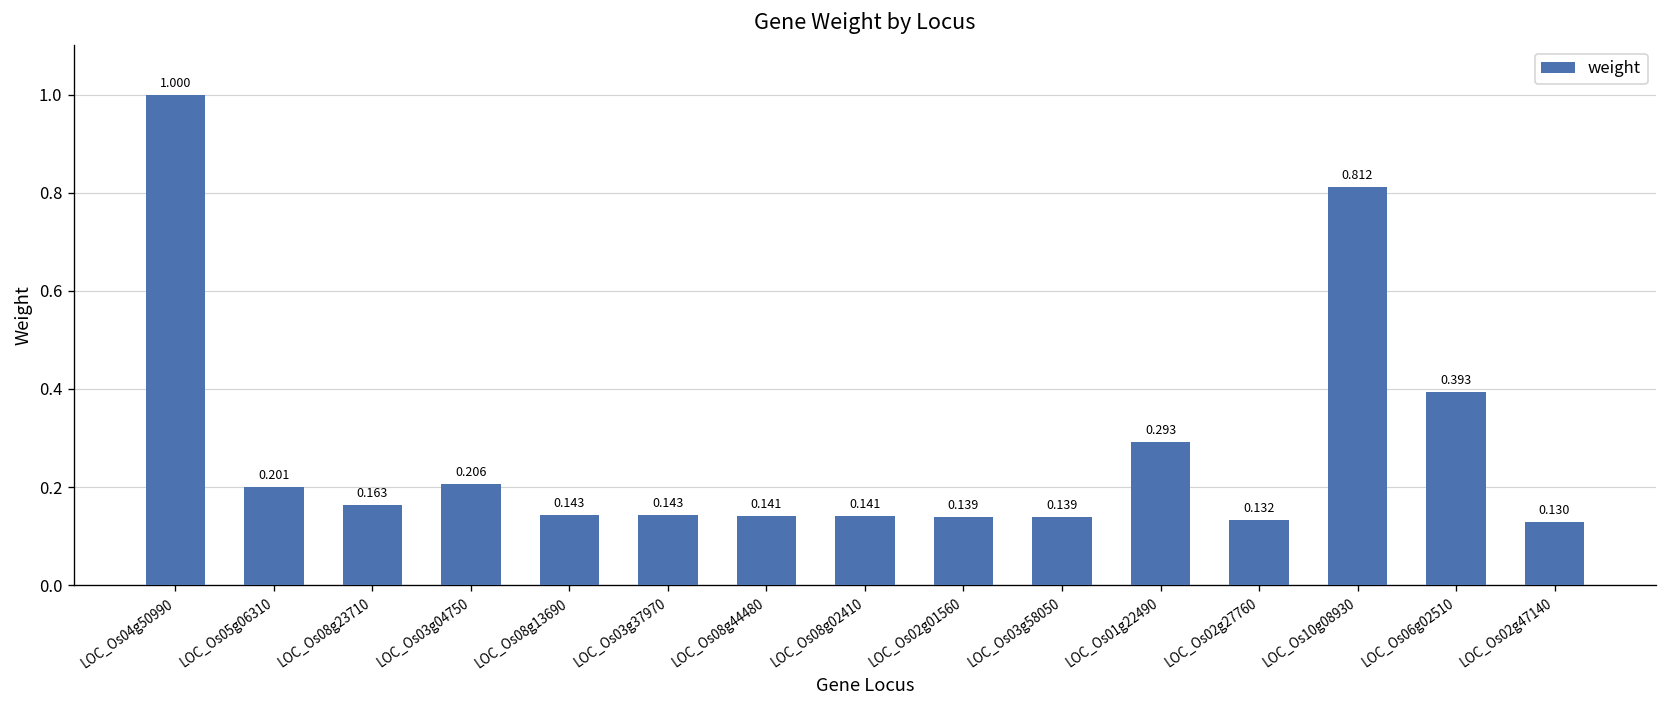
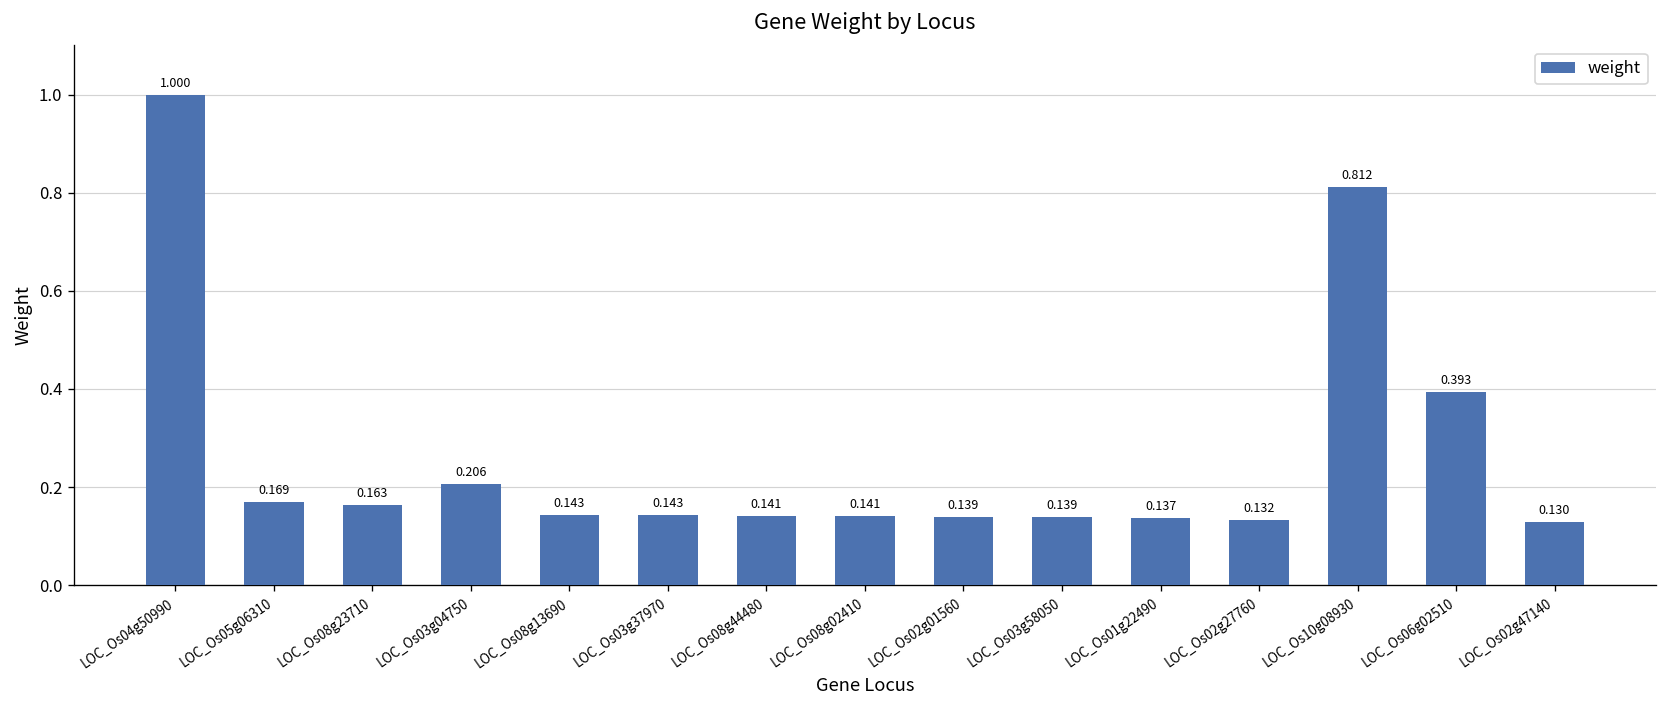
LOC_Os05g06310: 0.201 -> 0.169
LOC_Os01g22490: 0.293 -> 0.137
